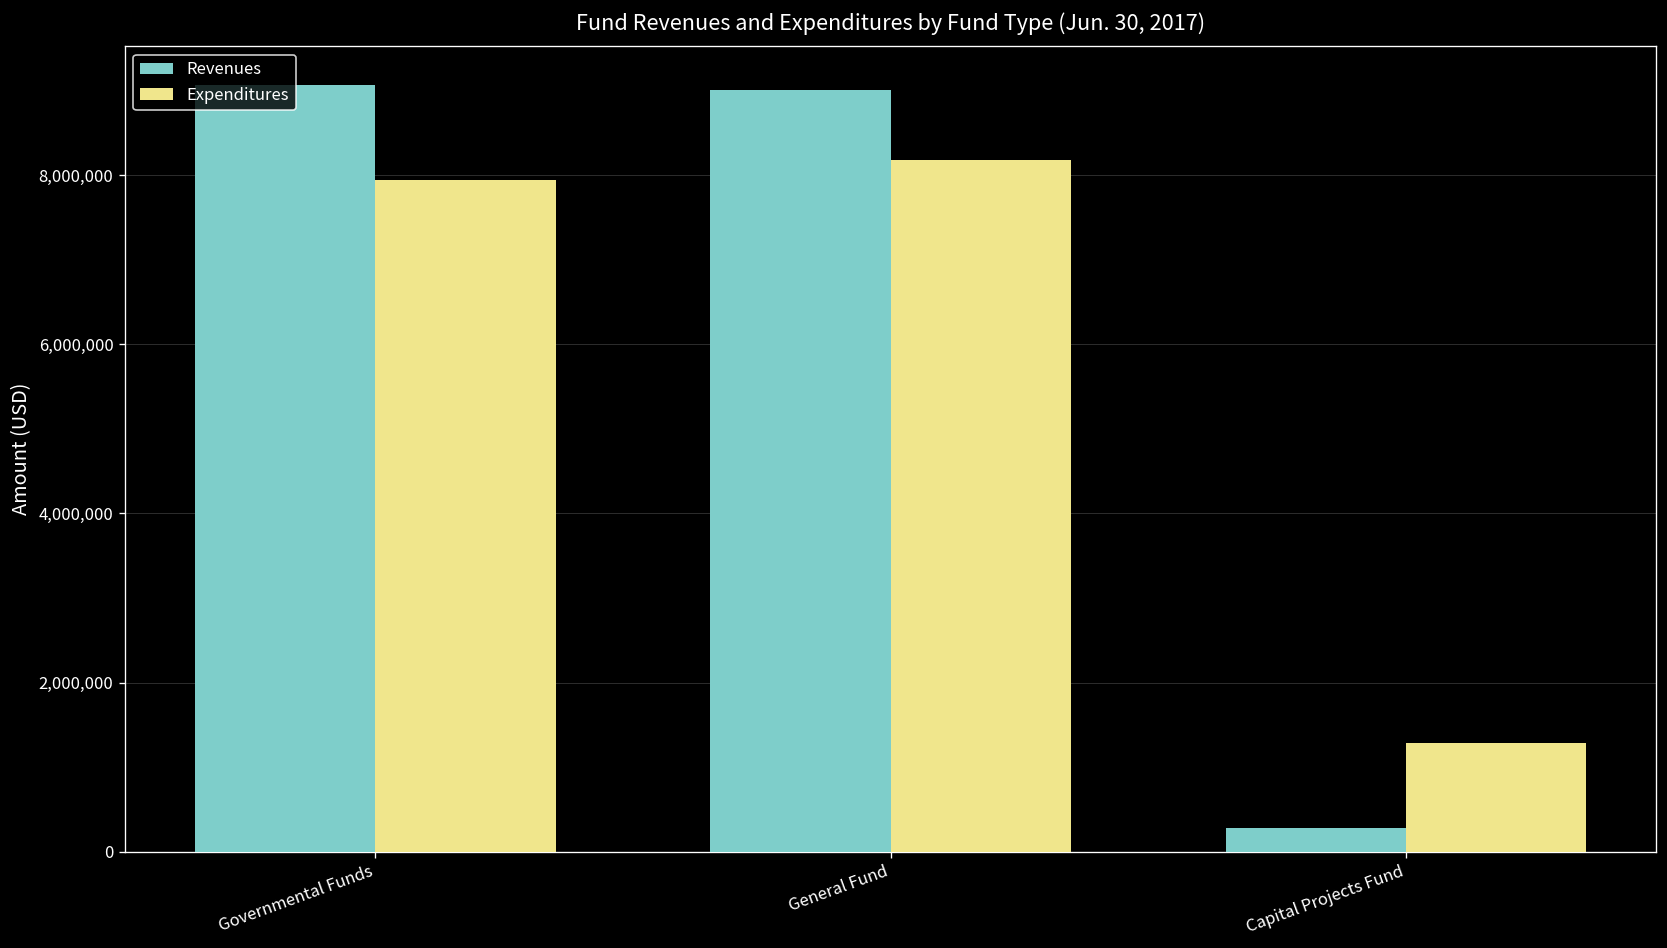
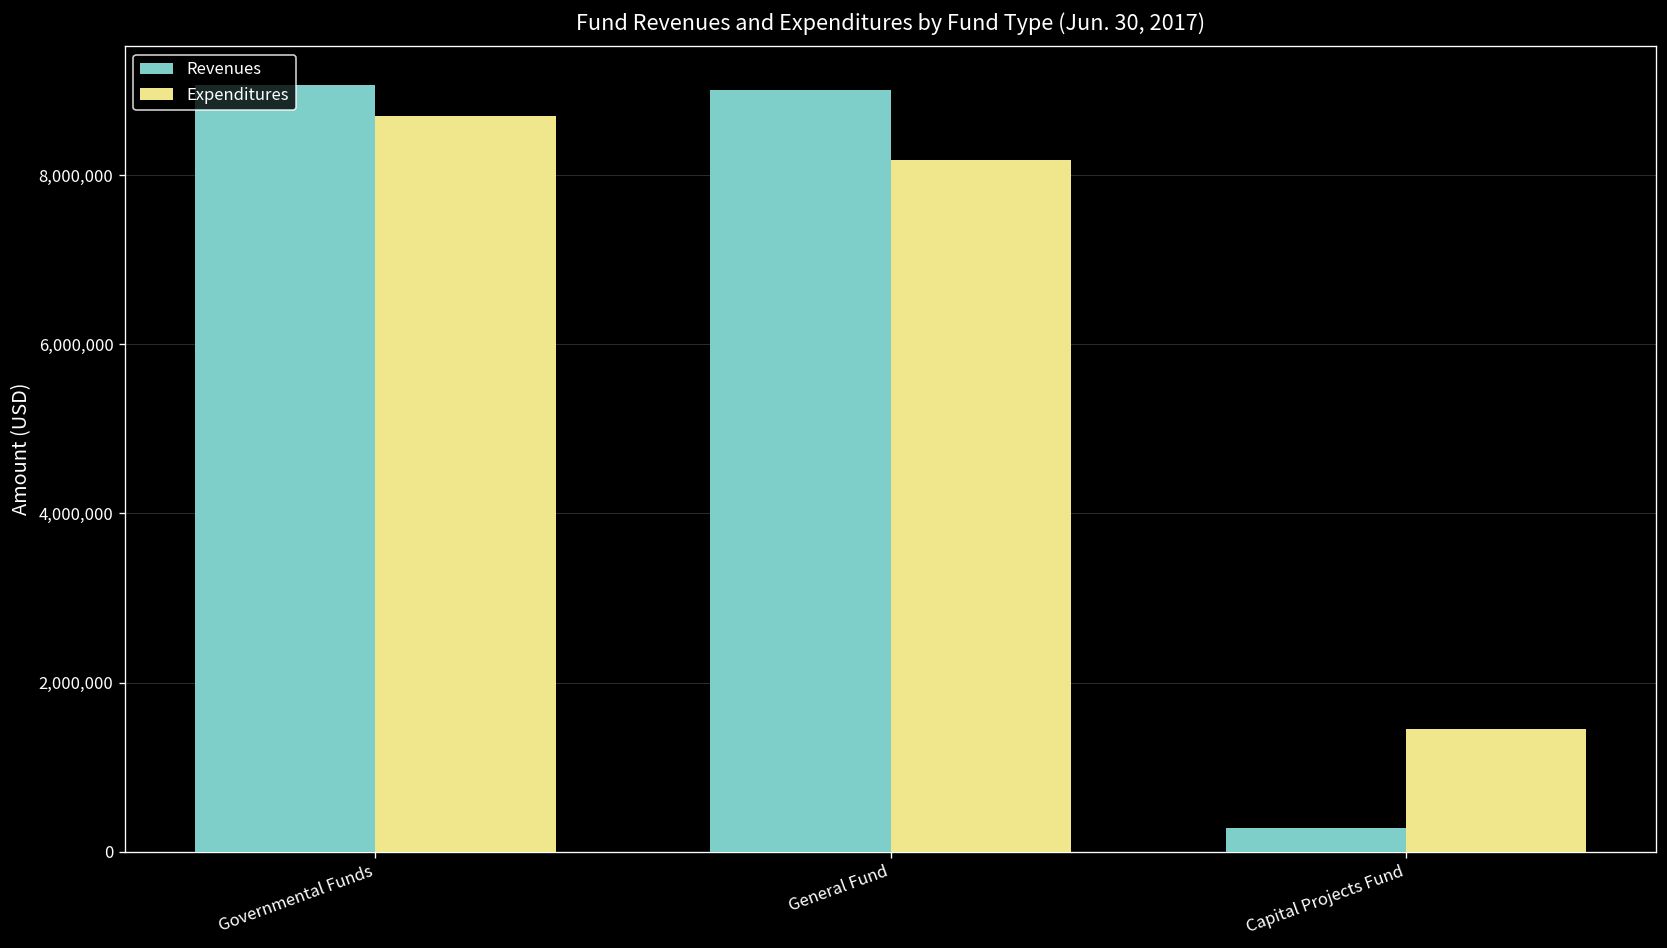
Expenditures, Governmental Funds: 7,900,000 -> 8,700,000
Expenditures, Capital Projects Fund: 1,300,000 -> 1,500,000
